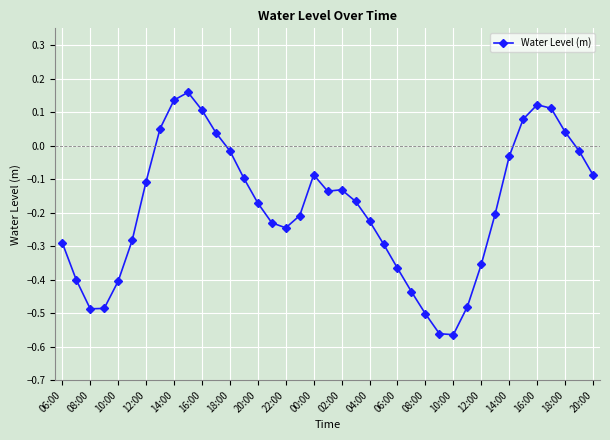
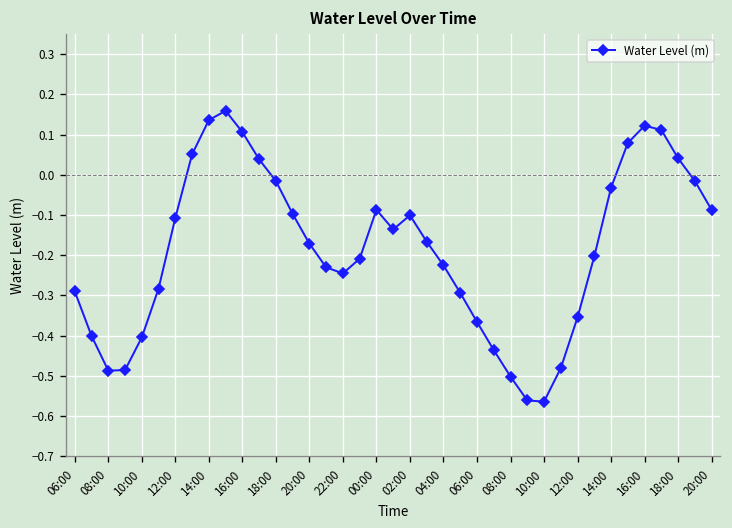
02:00: -0.13 -> -0.10
